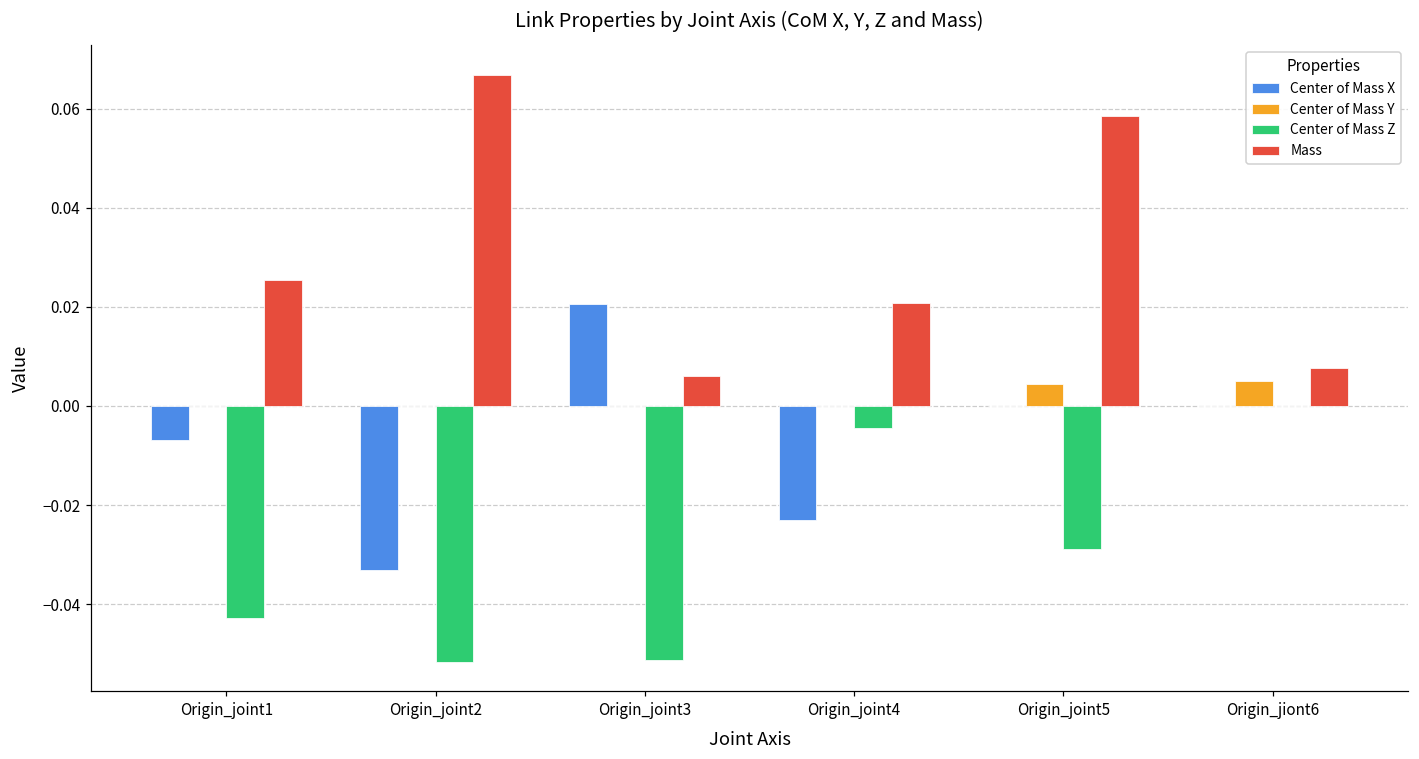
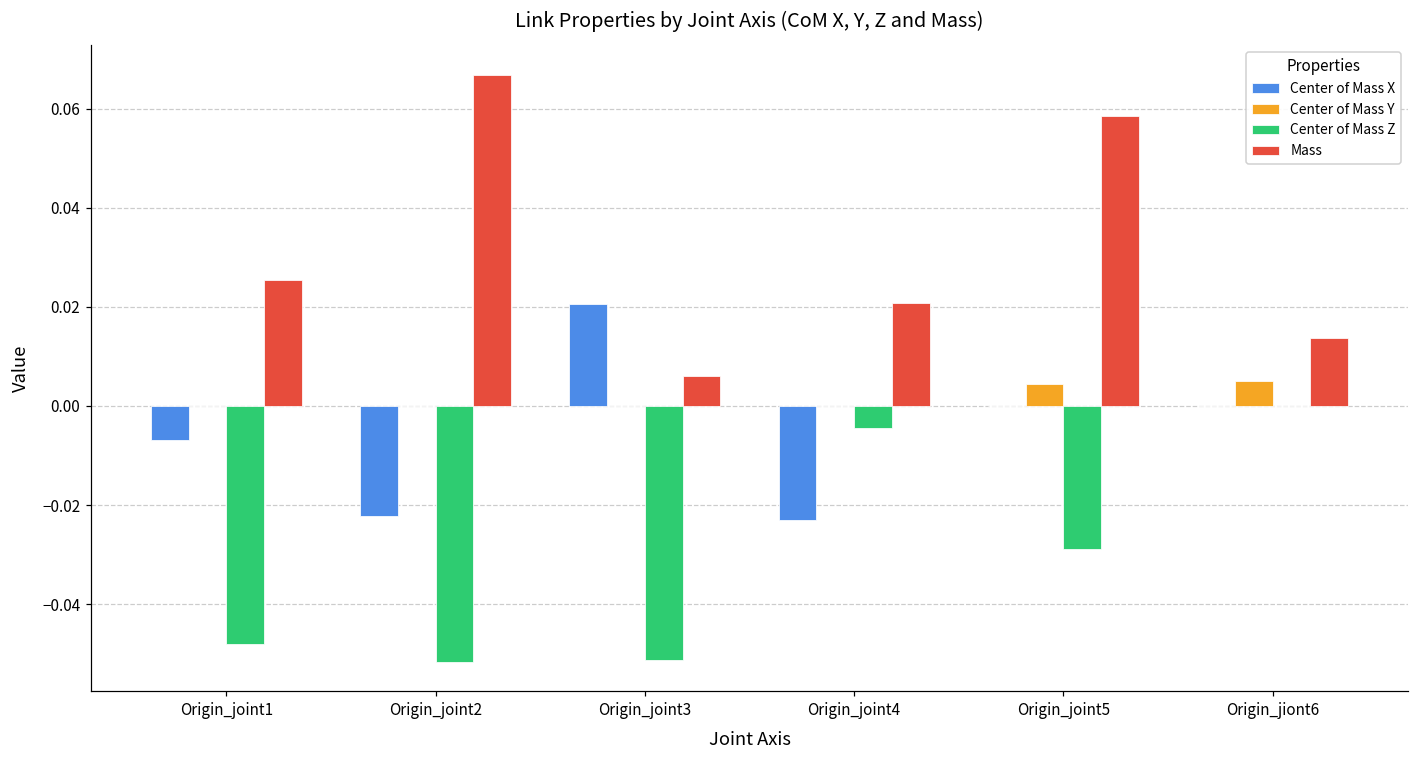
Center of Mass Z, Origin_joint1: -0.043 -> -0.048
Center of Mass X, Origin_joint2: -0.033 -> -0.022
Mass, Origin_jiont6: 0.008 -> 0.014
